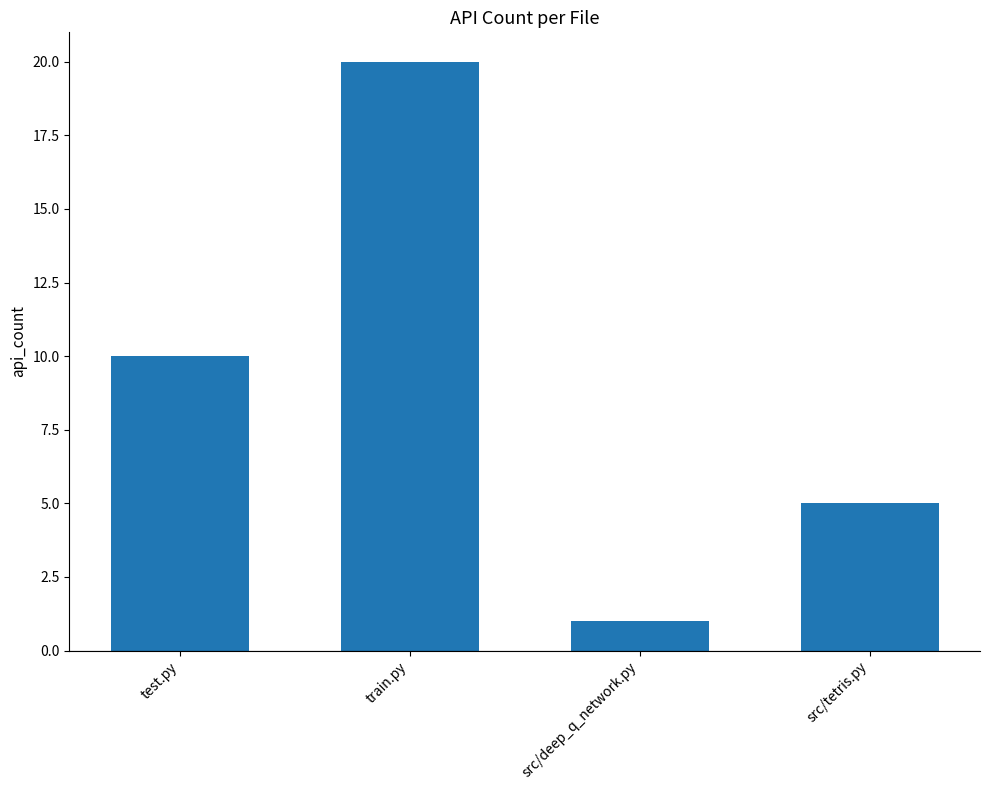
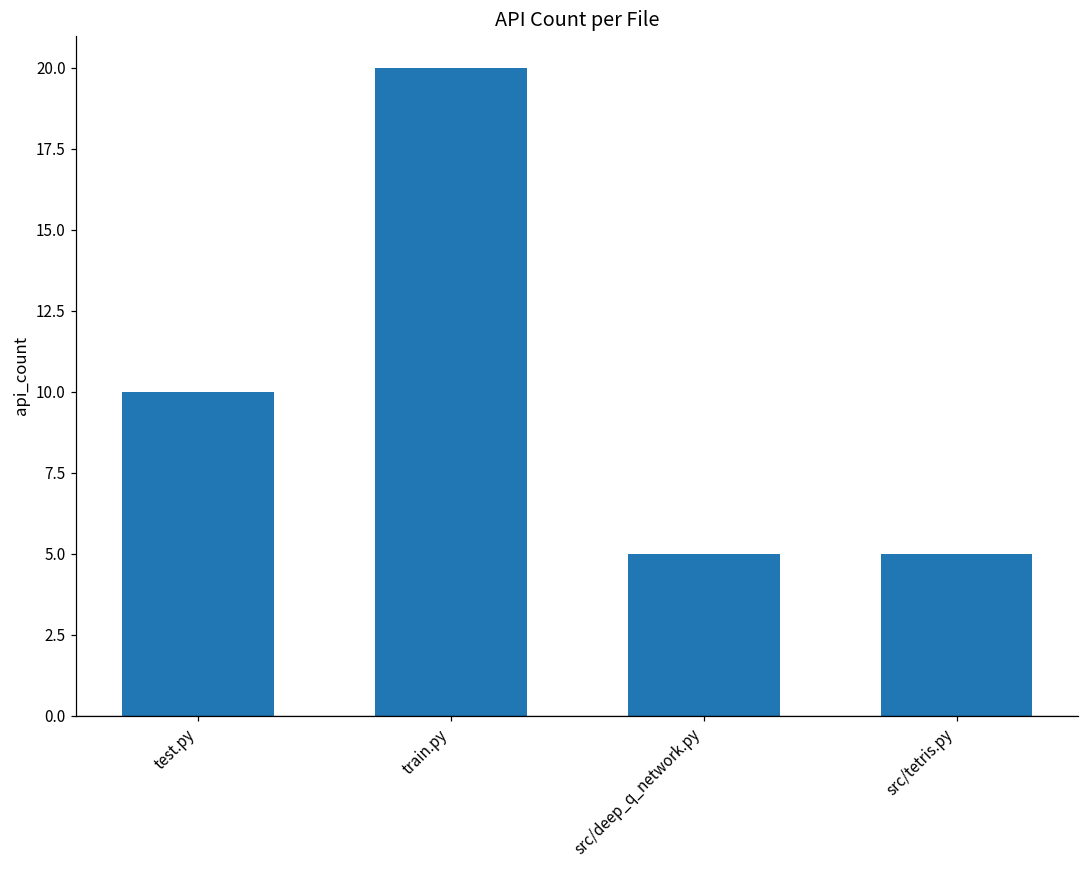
src/deep_q_network.py: 1 -> 5
